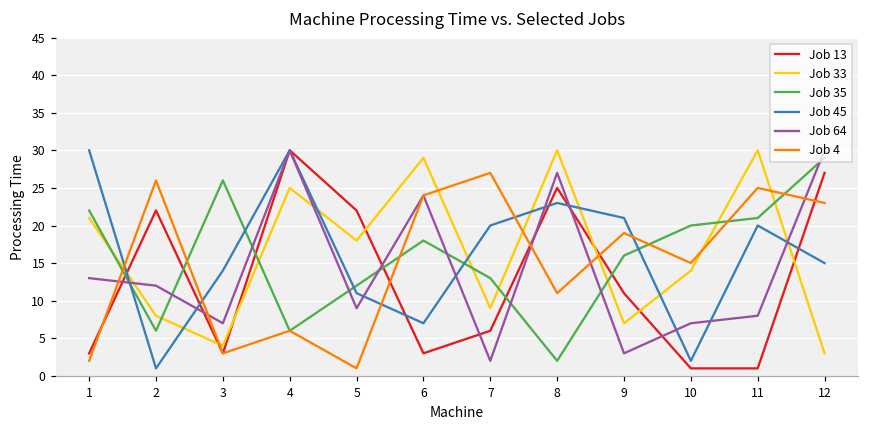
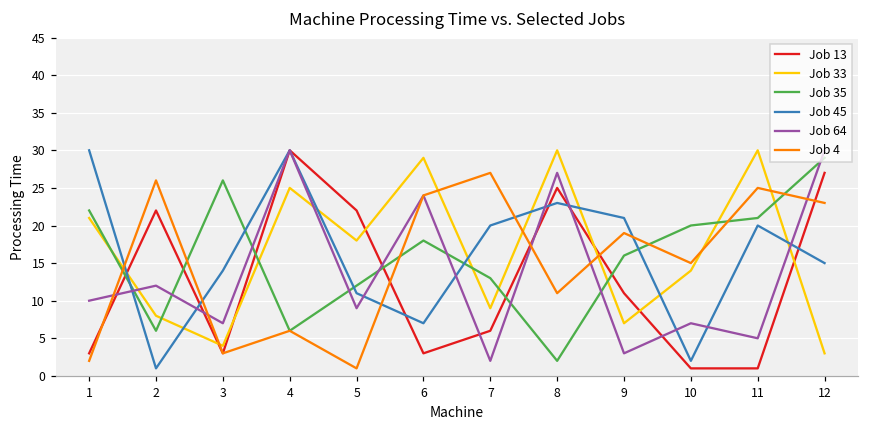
Job 64, 1: 13 -> 10
Job 64, 11: 8 -> 5
